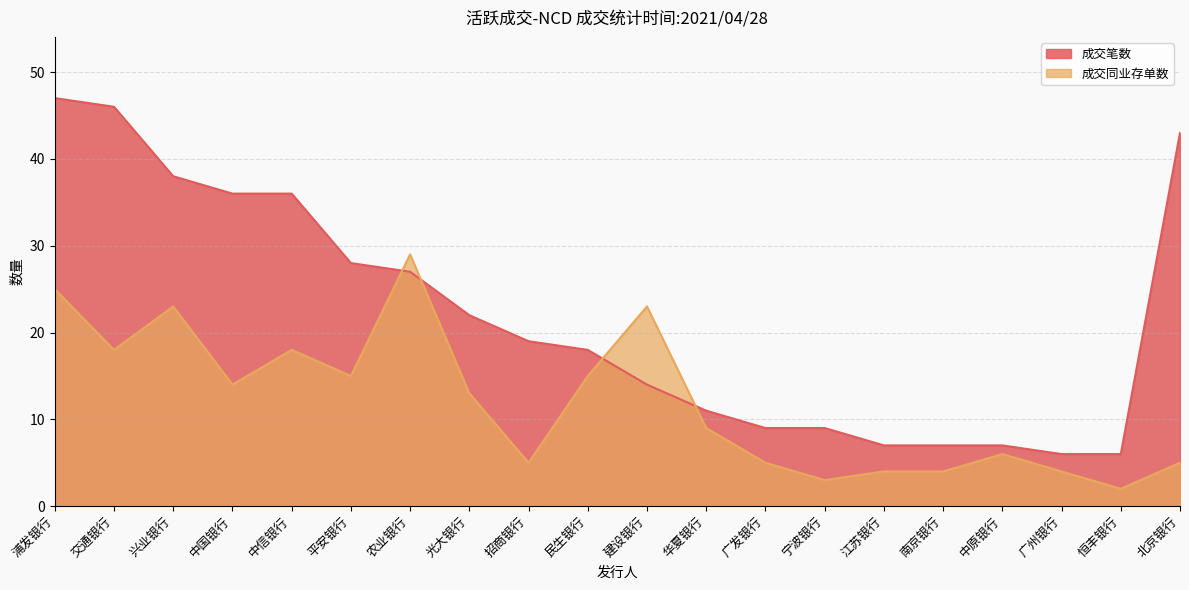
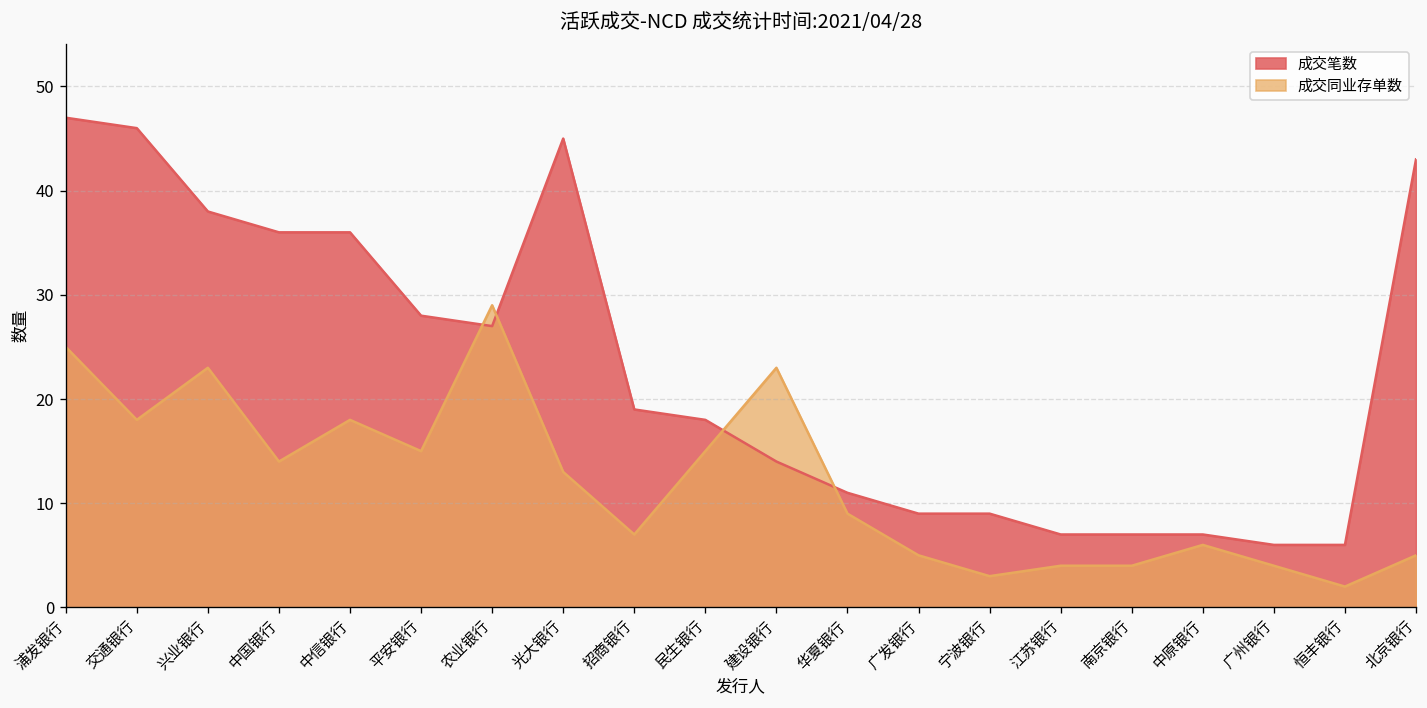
成交笔数, 光大银行: 22 -> 45
成交同业存单数, 招商银行: 5 -> 7
